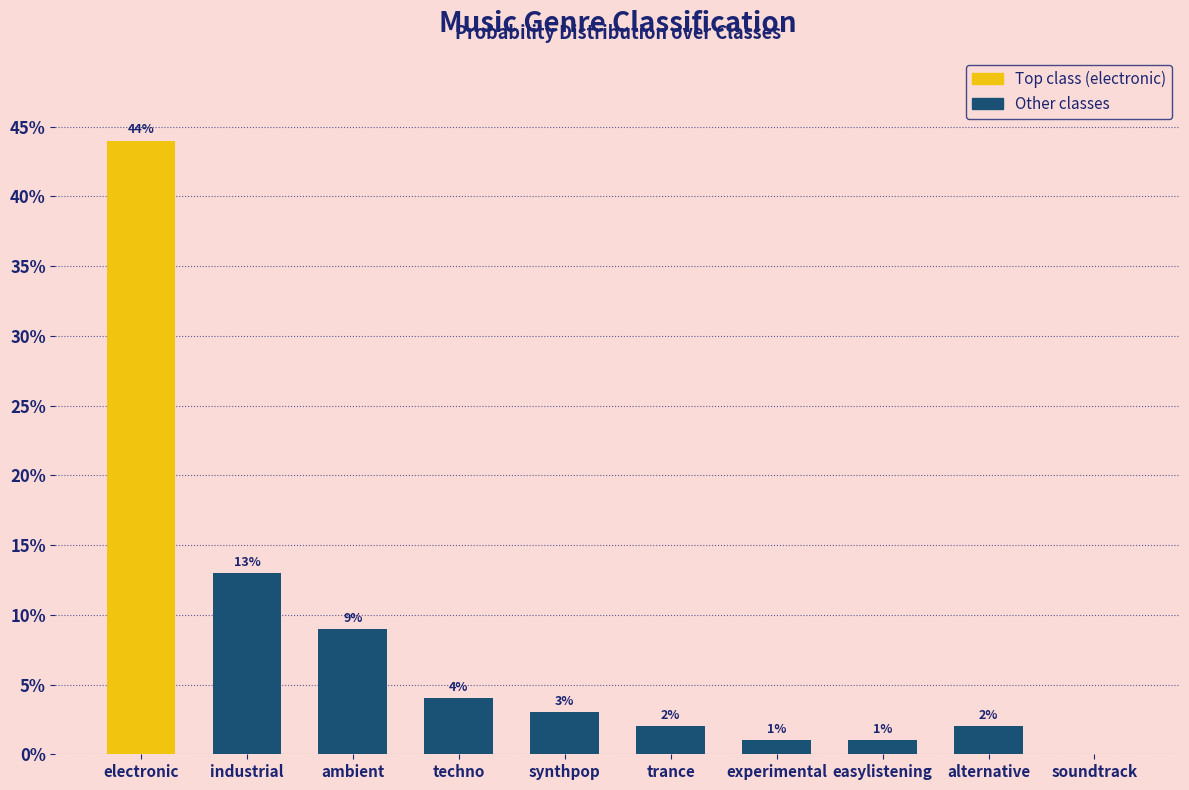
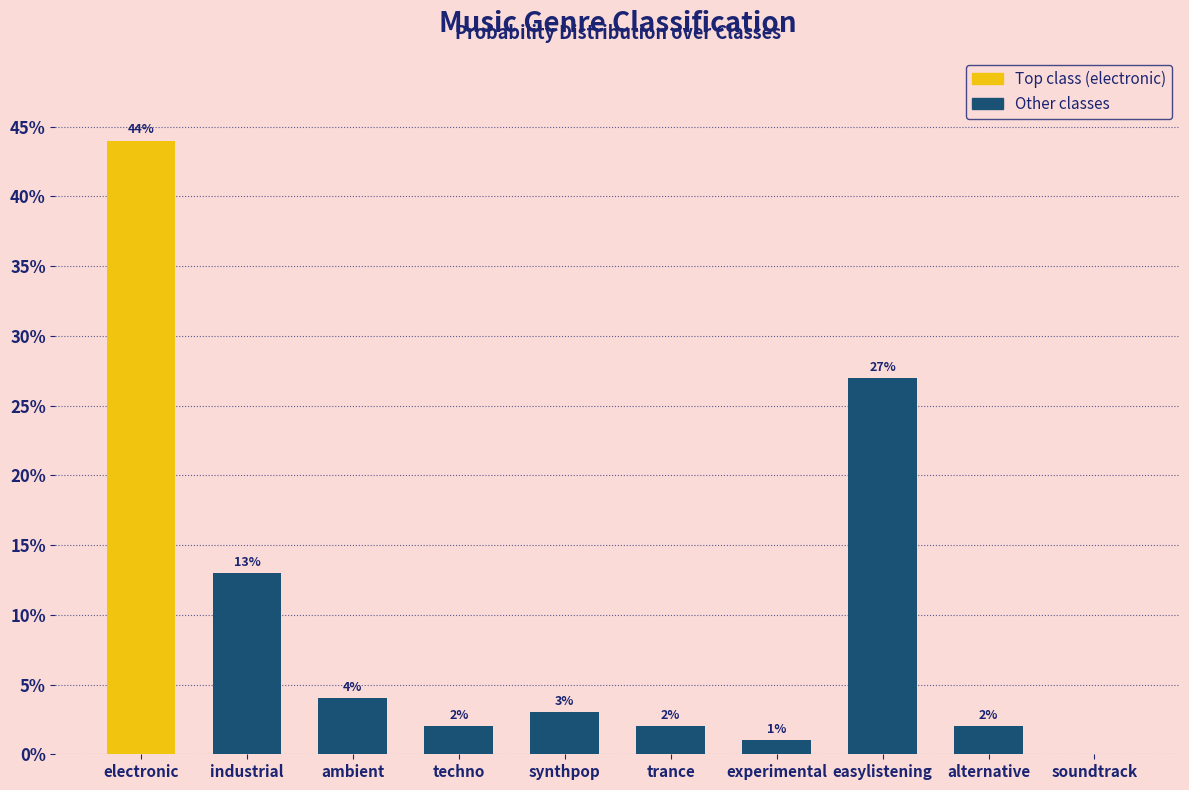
ambient: 9% -> 4%
techno: 4% -> 2%
easylistening: 1% -> 27%
